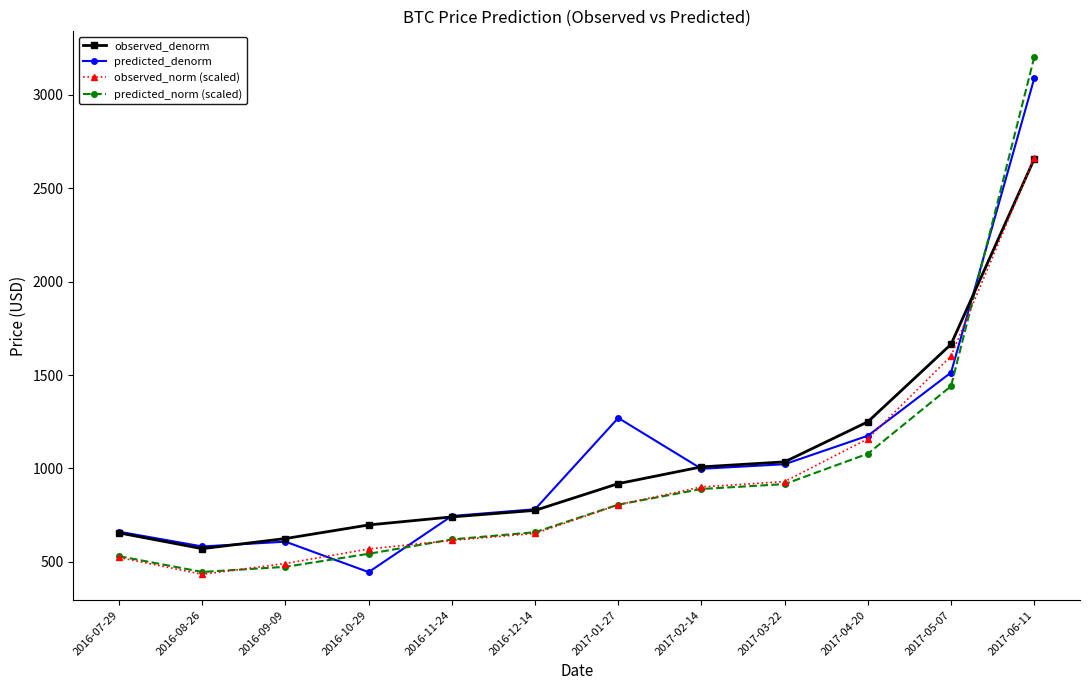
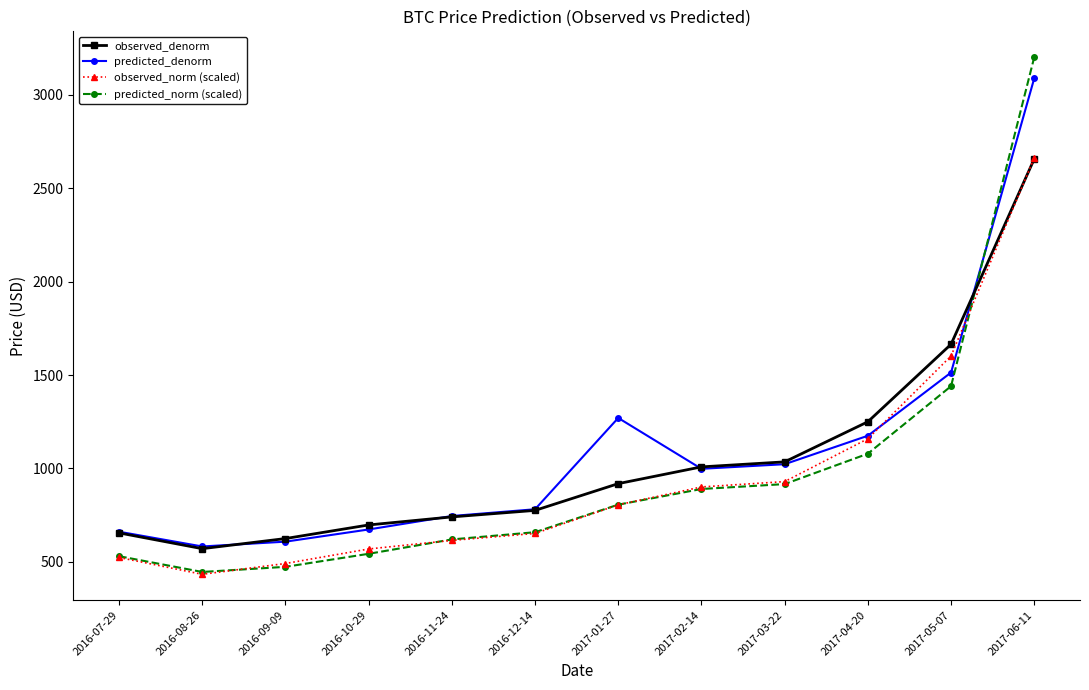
predicted_denorm, 2016-10-29: 440 -> 670
